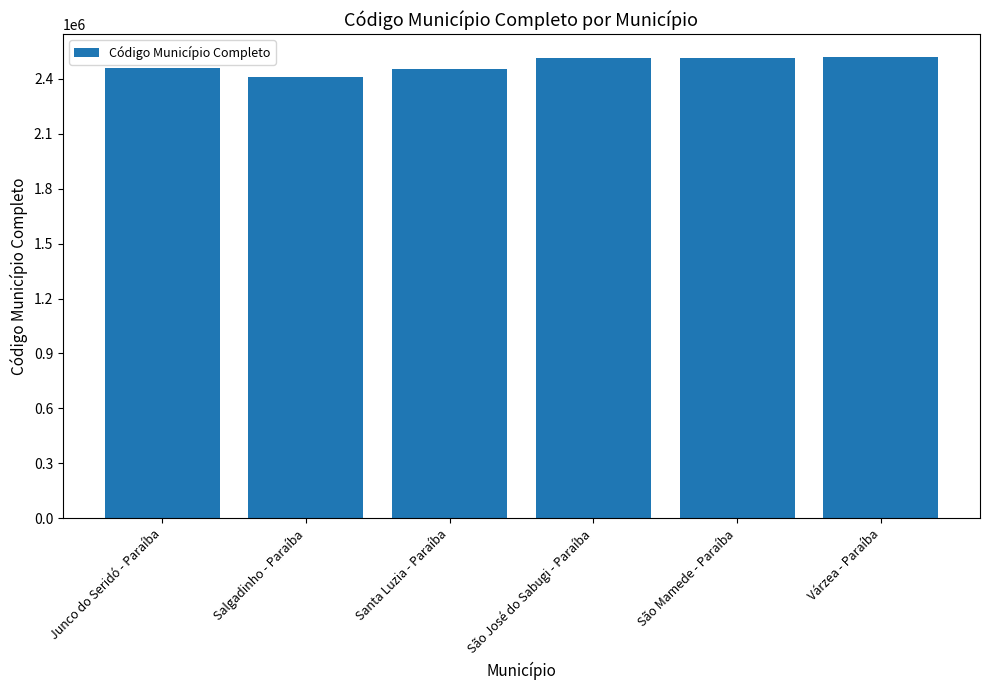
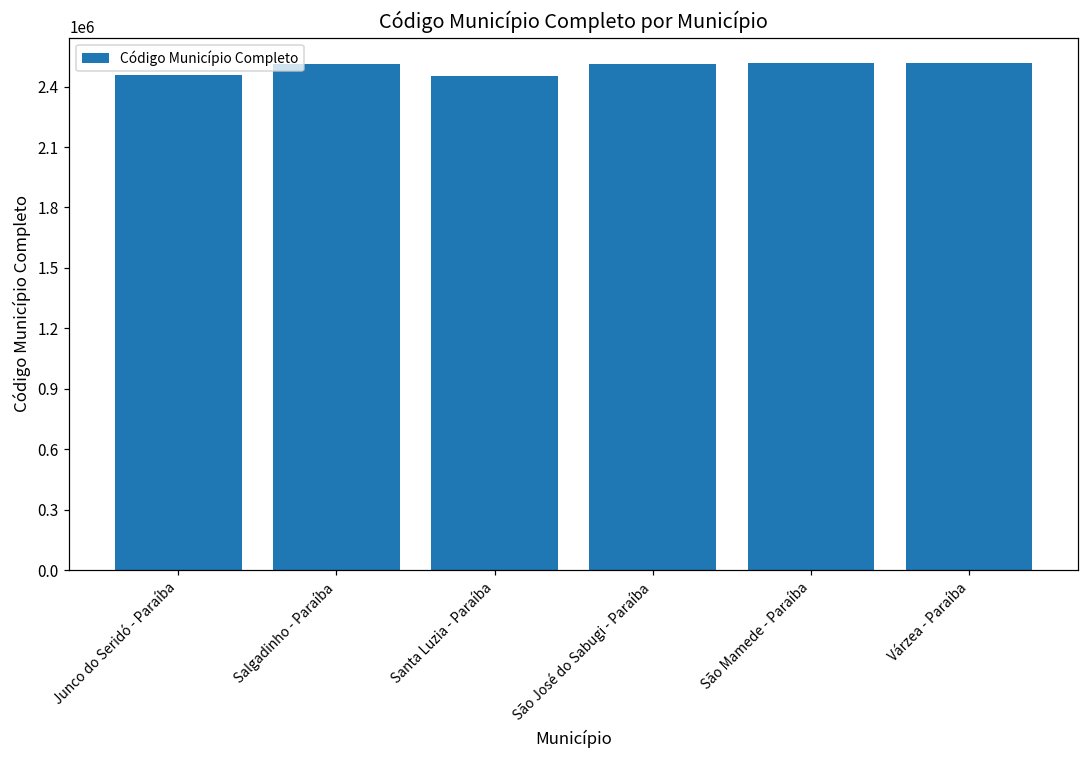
Salgadinho - Paraíba: 2410000 -> 2510000
